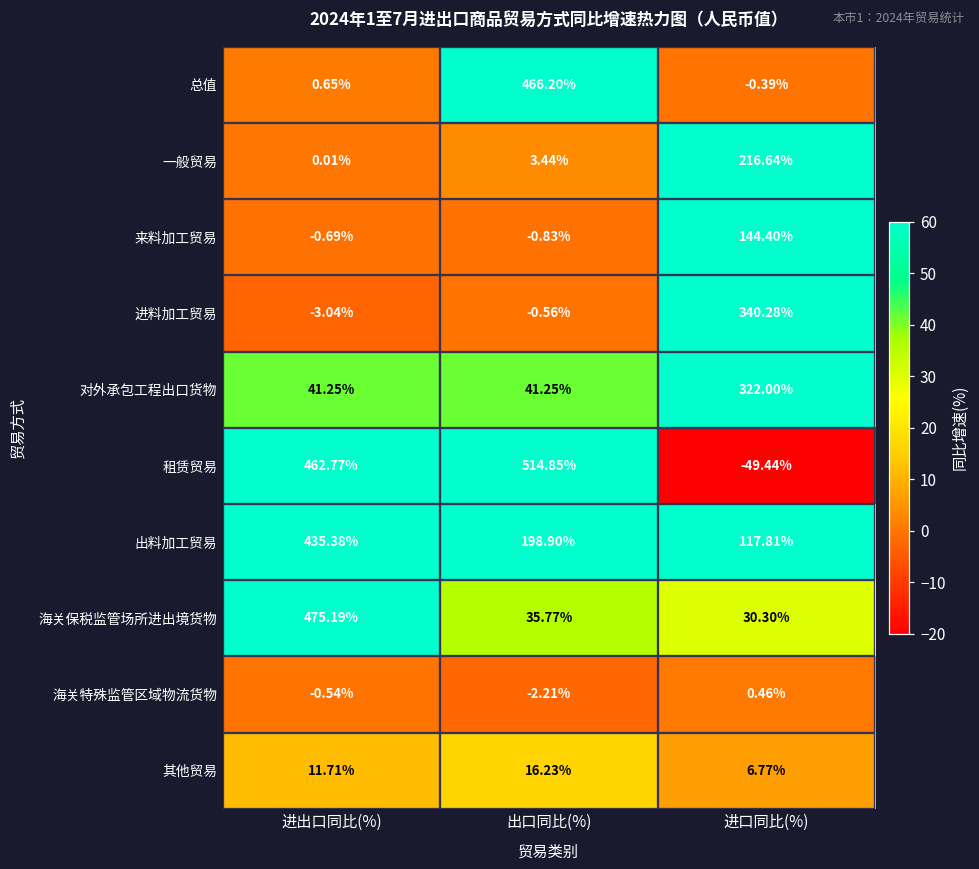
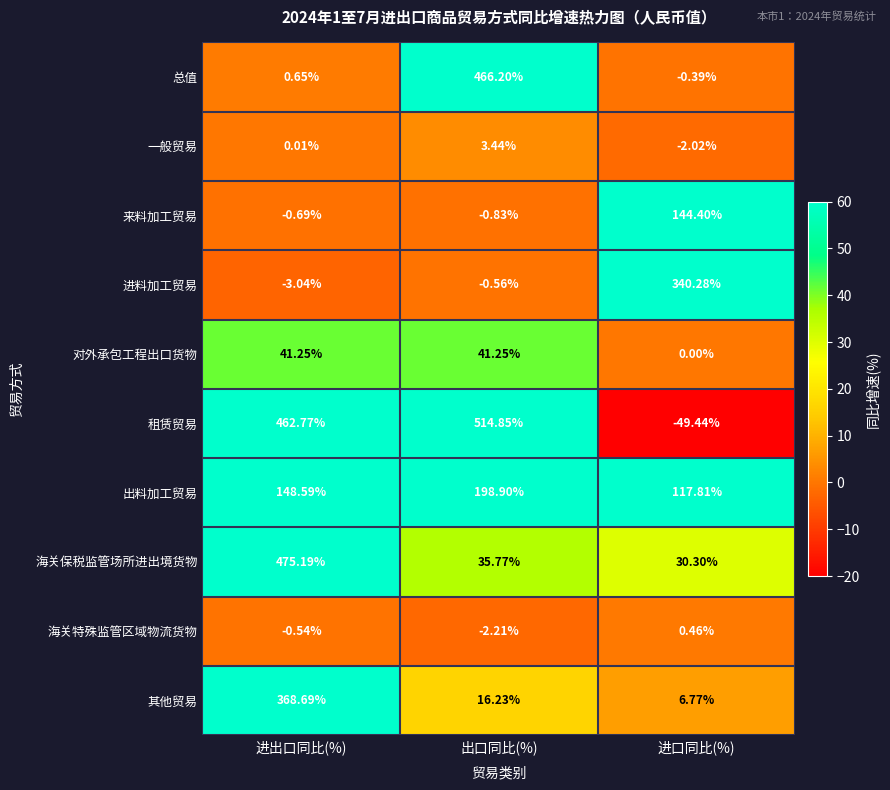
一般贸易, 进口同比(%): 216.64% -> -2.02%
对外承包工程出口货物, 进口同比(%): 322.00% -> 0.00%
出料加工贸易, 进出口同比(%): 435.38% -> 148.59%
其他贸易, 进出口同比(%): 11.71% -> 368.69%
